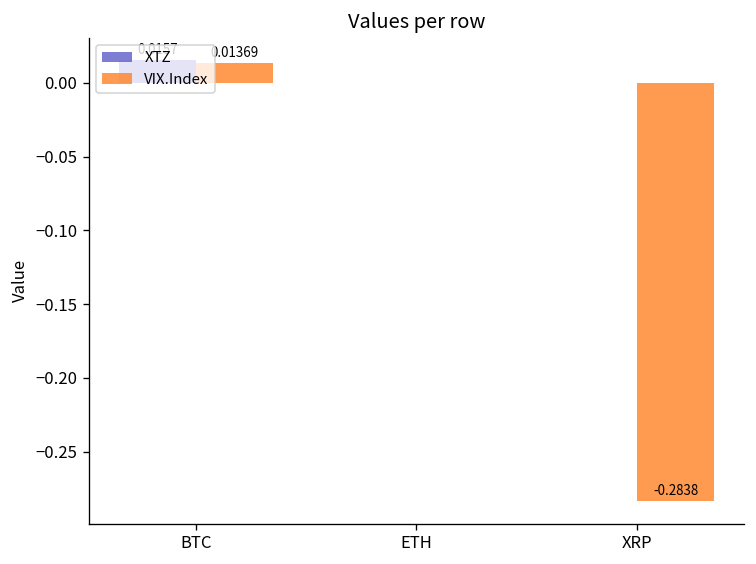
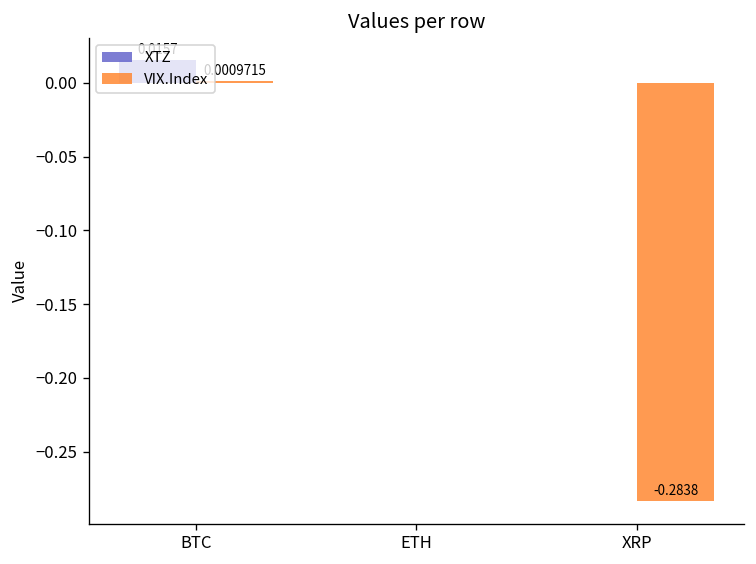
VIX.Index, BTC: 0.014 -> 0.001
